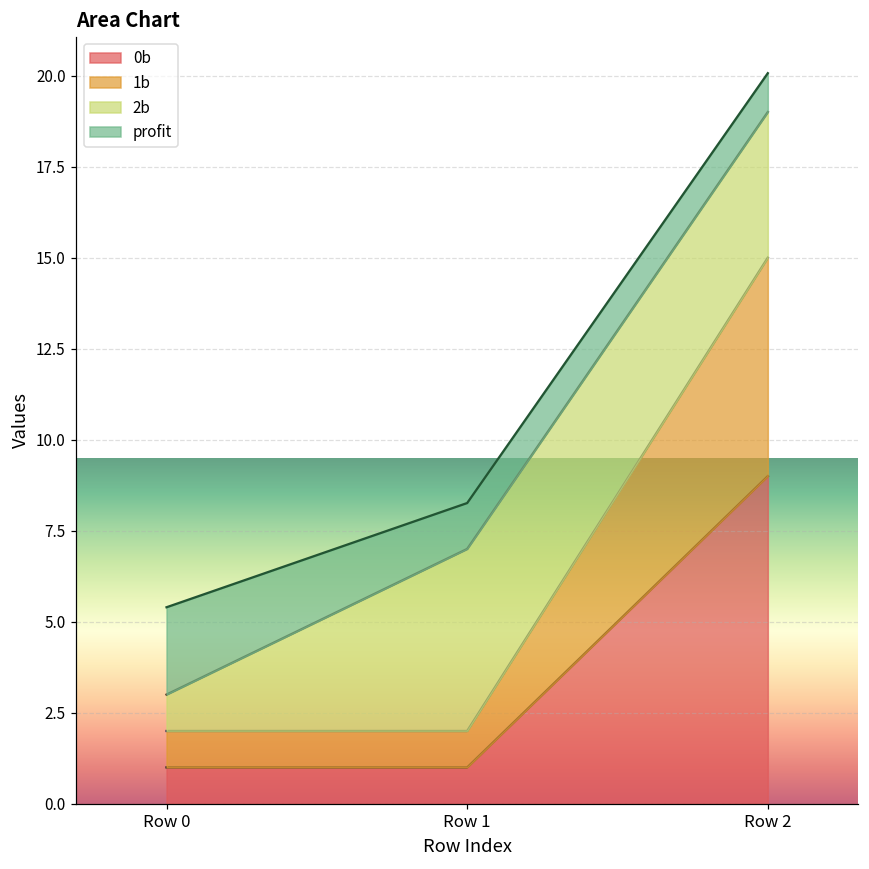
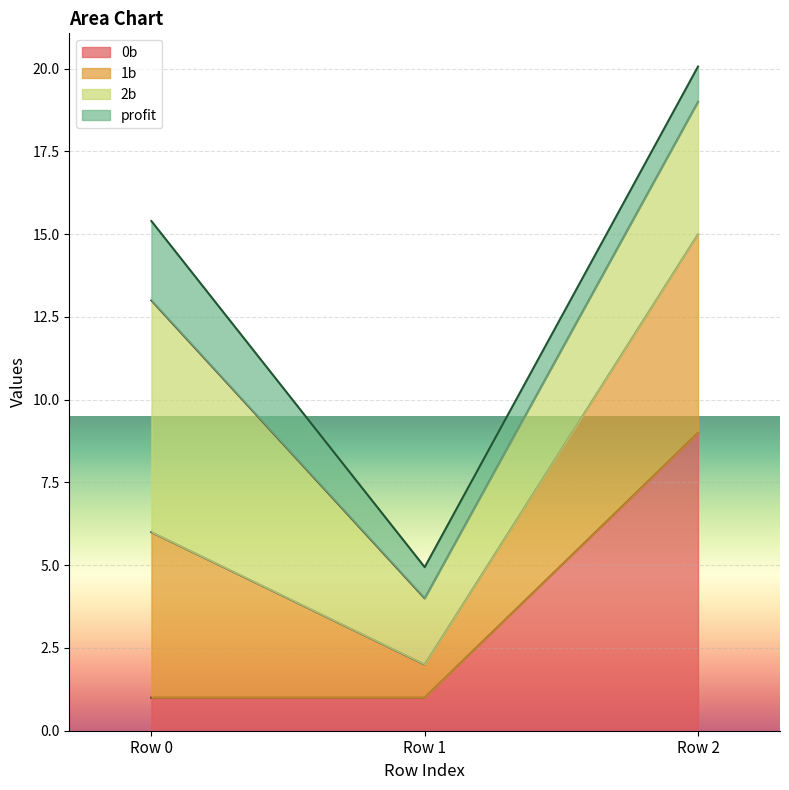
1b, Row 0: 1 -> 5
2b, Row 0: 1 -> 7
2b, Row 1: 5 -> 2
profit, Row 1: 1.3 -> 0.9
